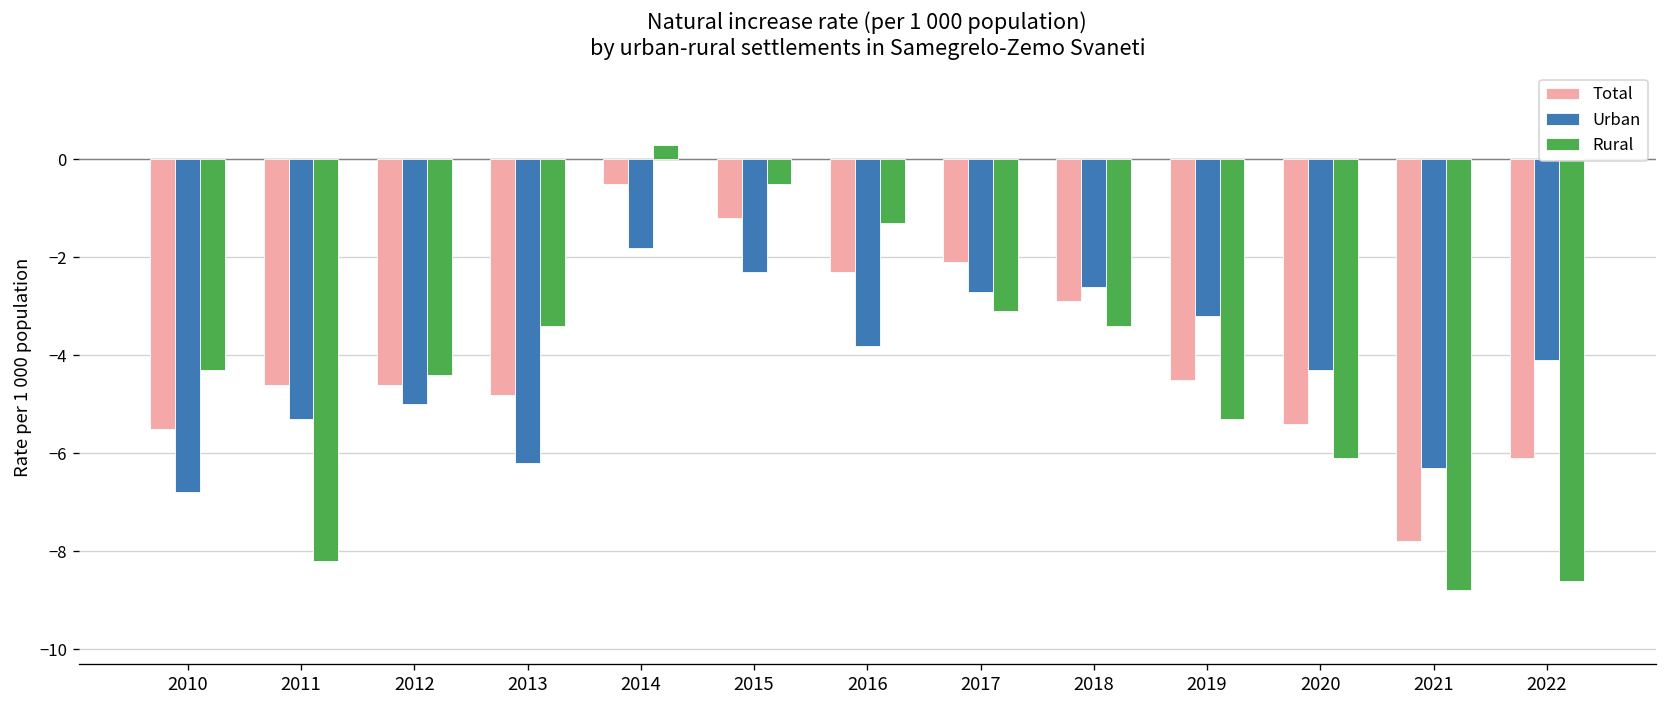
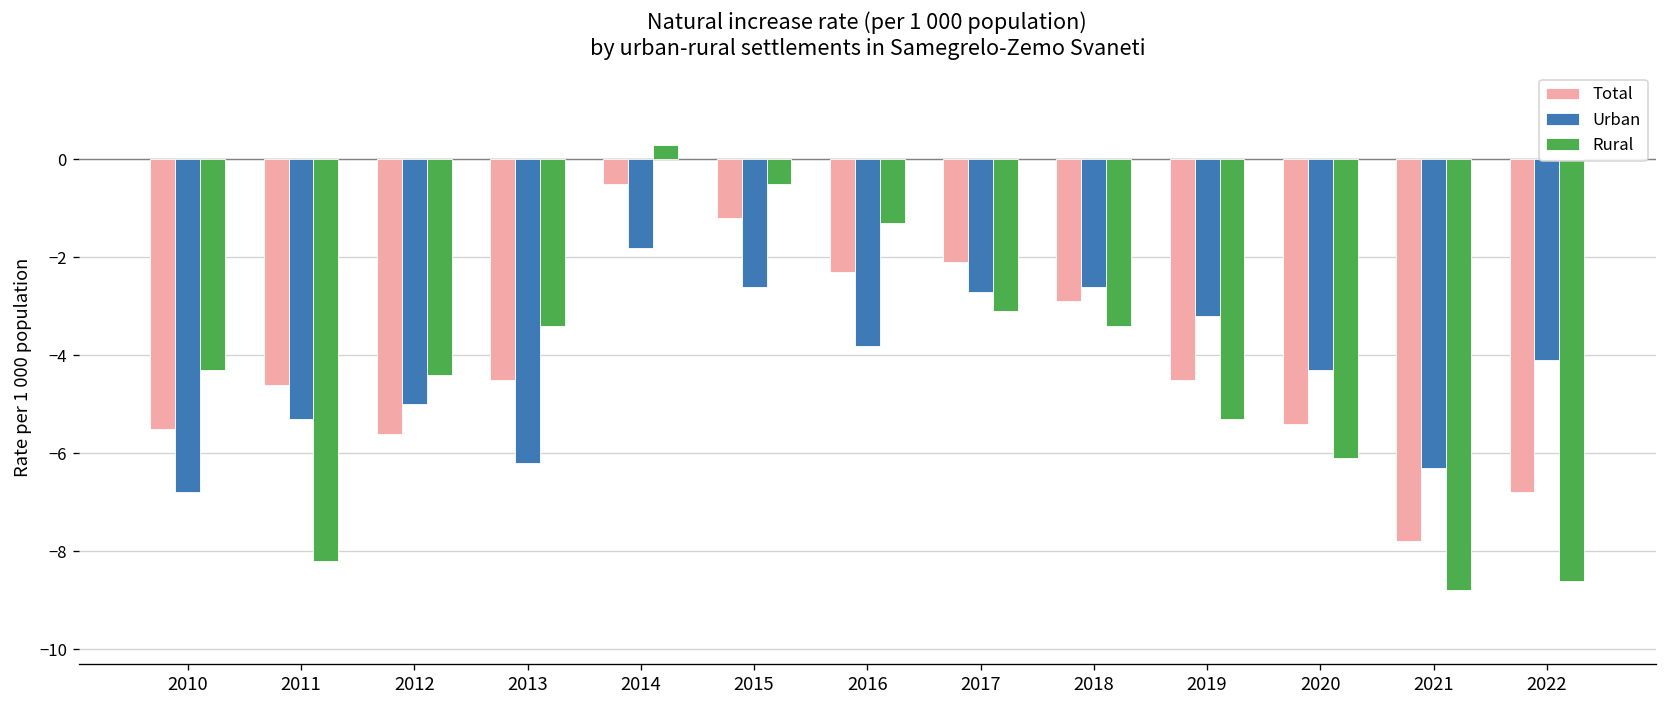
Total, 2012: -4.6 -> -5.6
Total, 2013: -4.8 -> -4.5
Urban, 2015: -2.3 -> -2.6
Total, 2022: -6.1 -> -6.8
